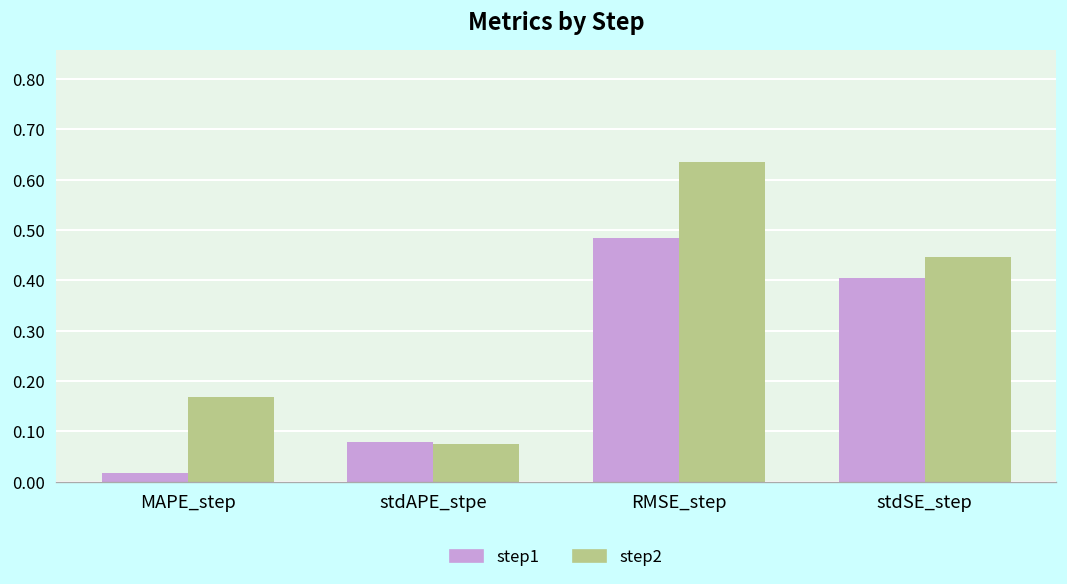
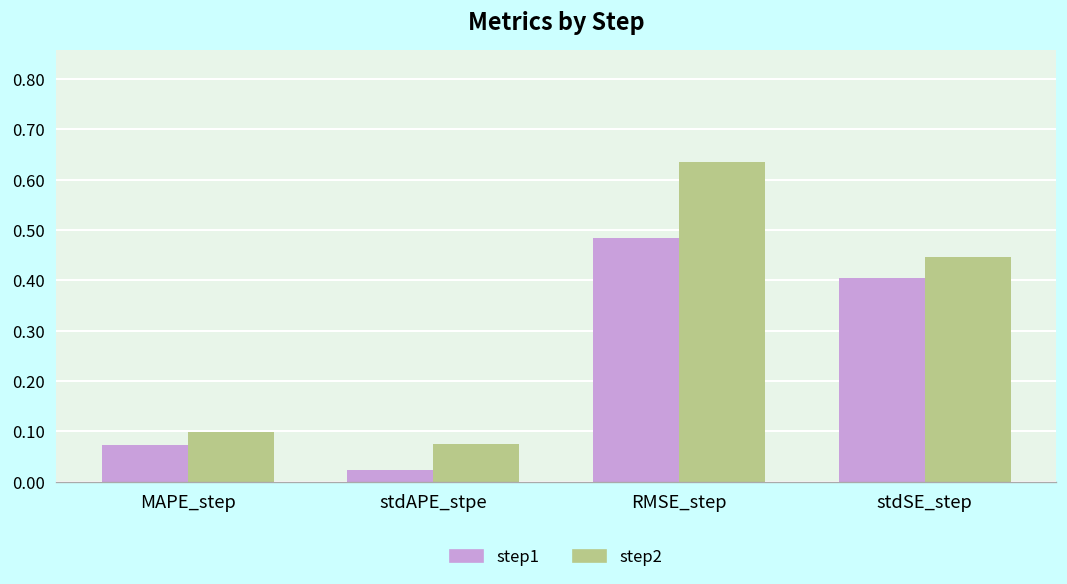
step1, MAPE_step: 0.02 -> 0.07
step2, MAPE_step: 0.17 -> 0.10
step1, stdAPE_stpe: 0.08 -> 0.02
